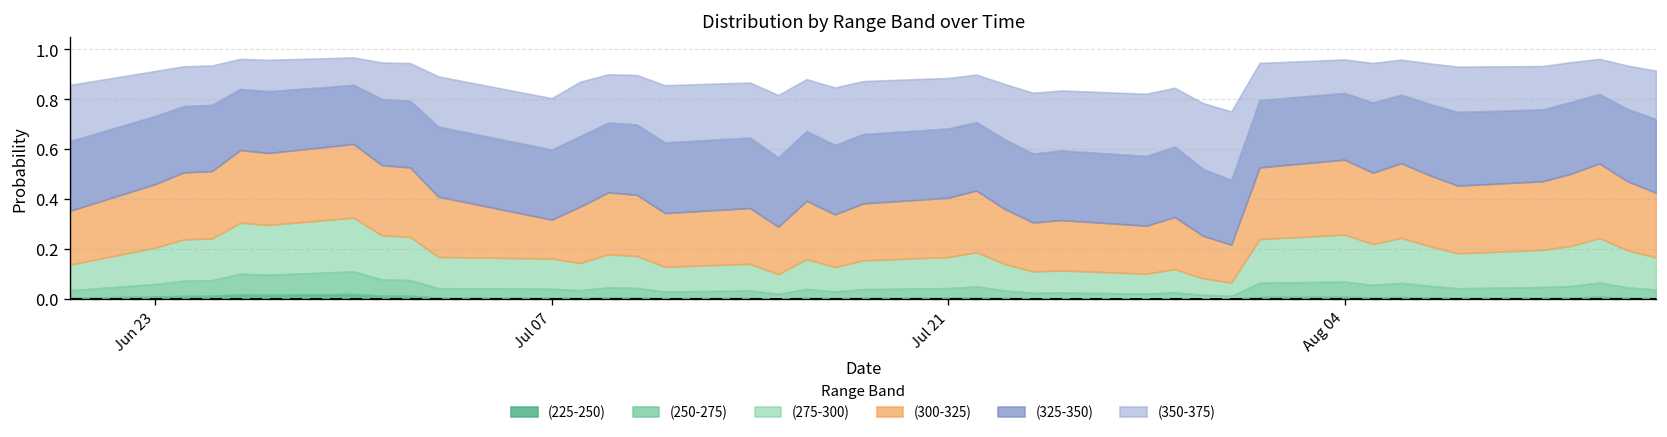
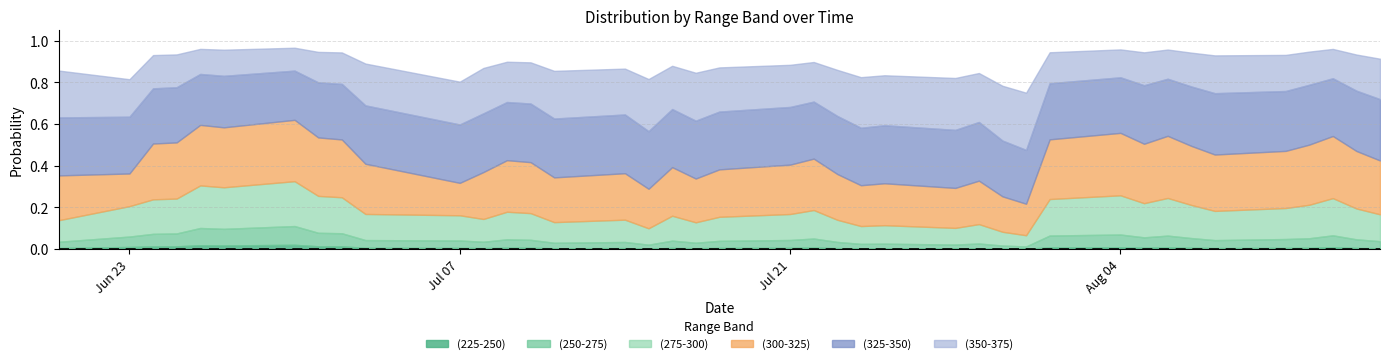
(300-325), Jun 23: 0.25 -> 0.16
